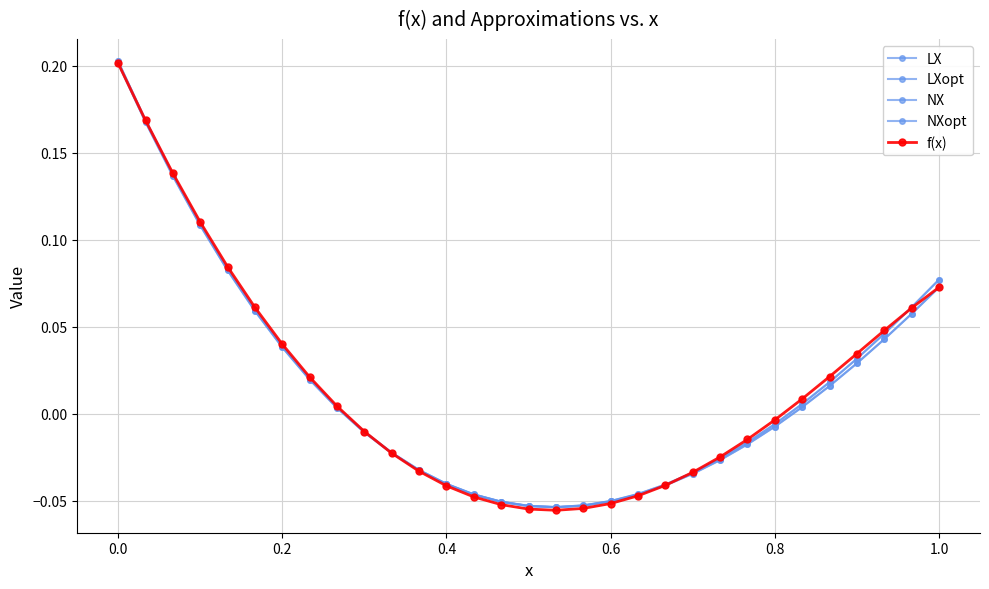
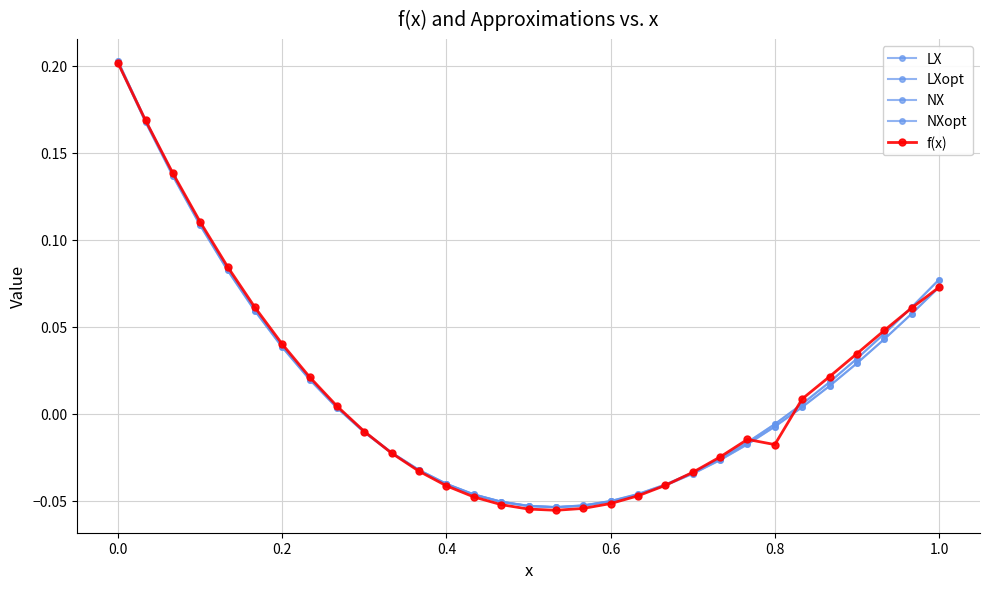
f(x), 0.8: -0.004 -> -0.018
